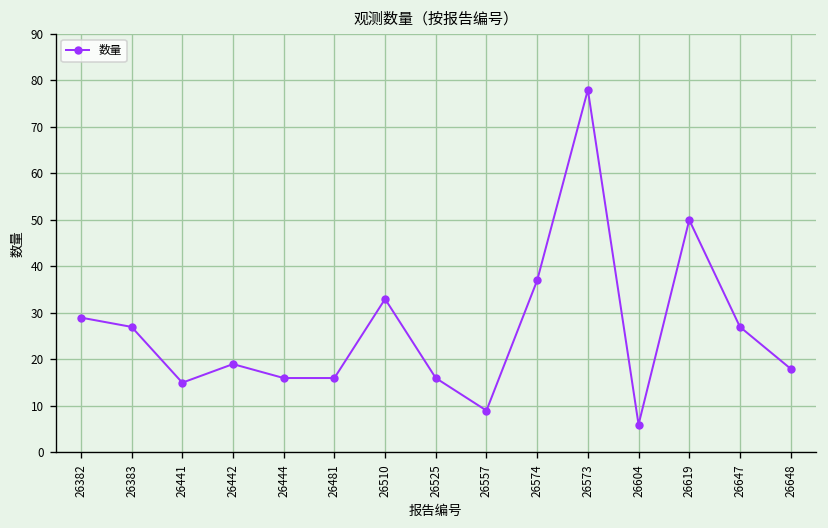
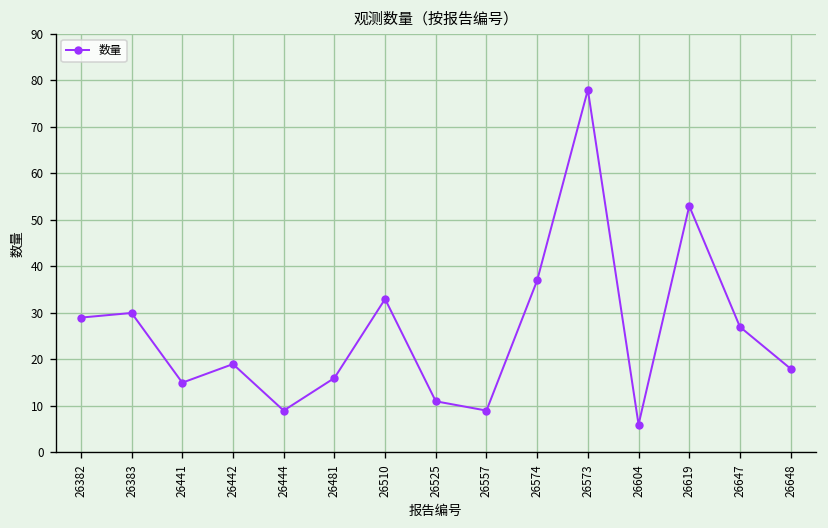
26383: 27 -> 30
26444: 16 -> 9
26525: 16 -> 11
26619: 50 -> 53
